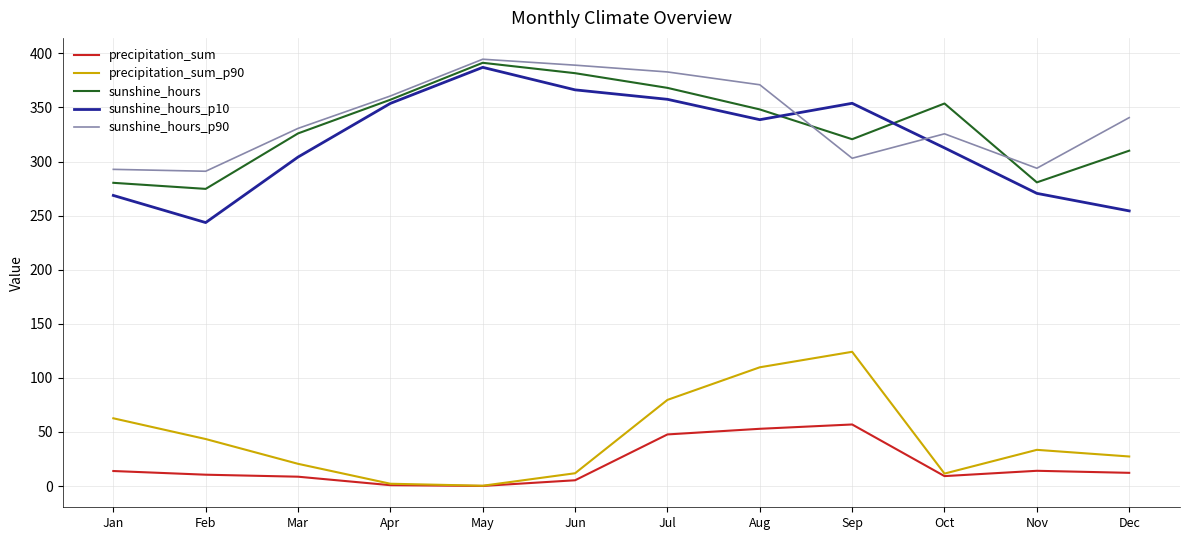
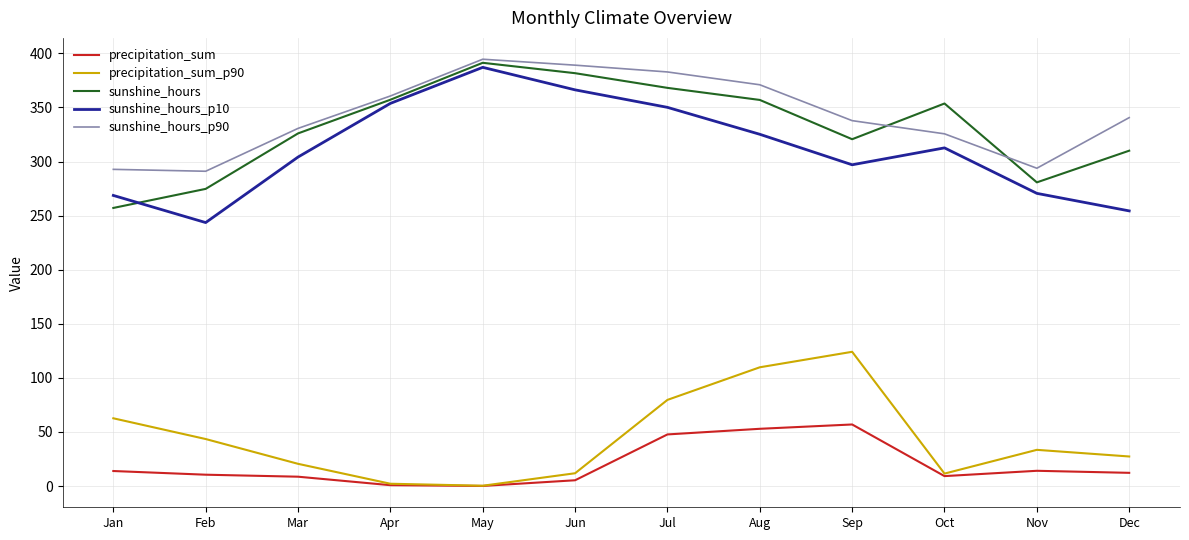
sunshine_hours, Jan: 280 -> 257
sunshine_hours_p10, Jul: 358 -> 350
sunshine_hours, Aug: 348 -> 357
sunshine_hours_p10, Aug: 339 -> 325
sunshine_hours_p10, Sep: 354 -> 297
sunshine_hours_p90, Sep: 303 -> 338
